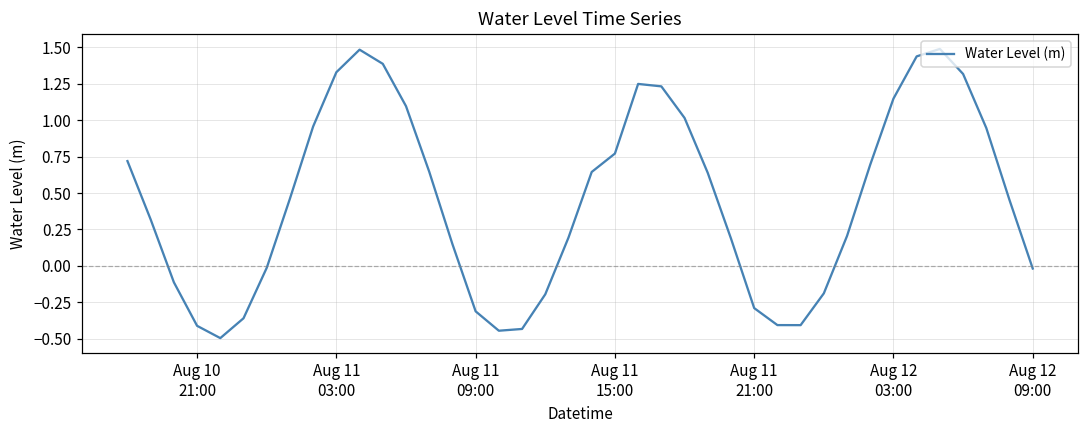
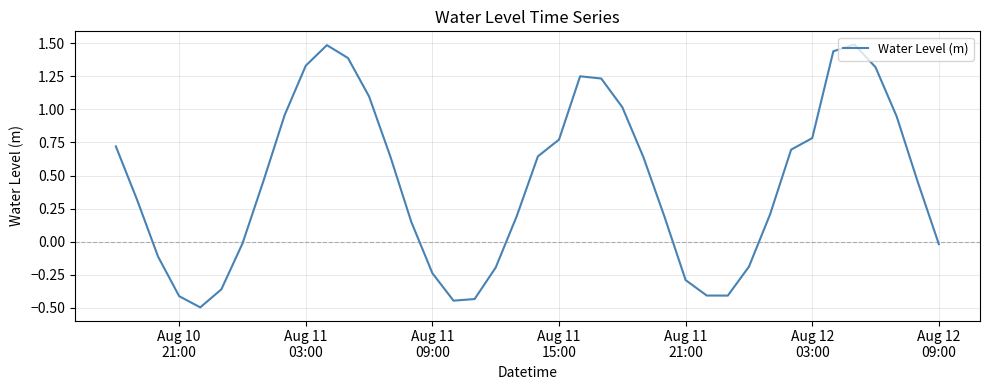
Aug 11 09:00: -0.31 -> -0.24
Aug 12 03:00: 1.15 -> 0.78
